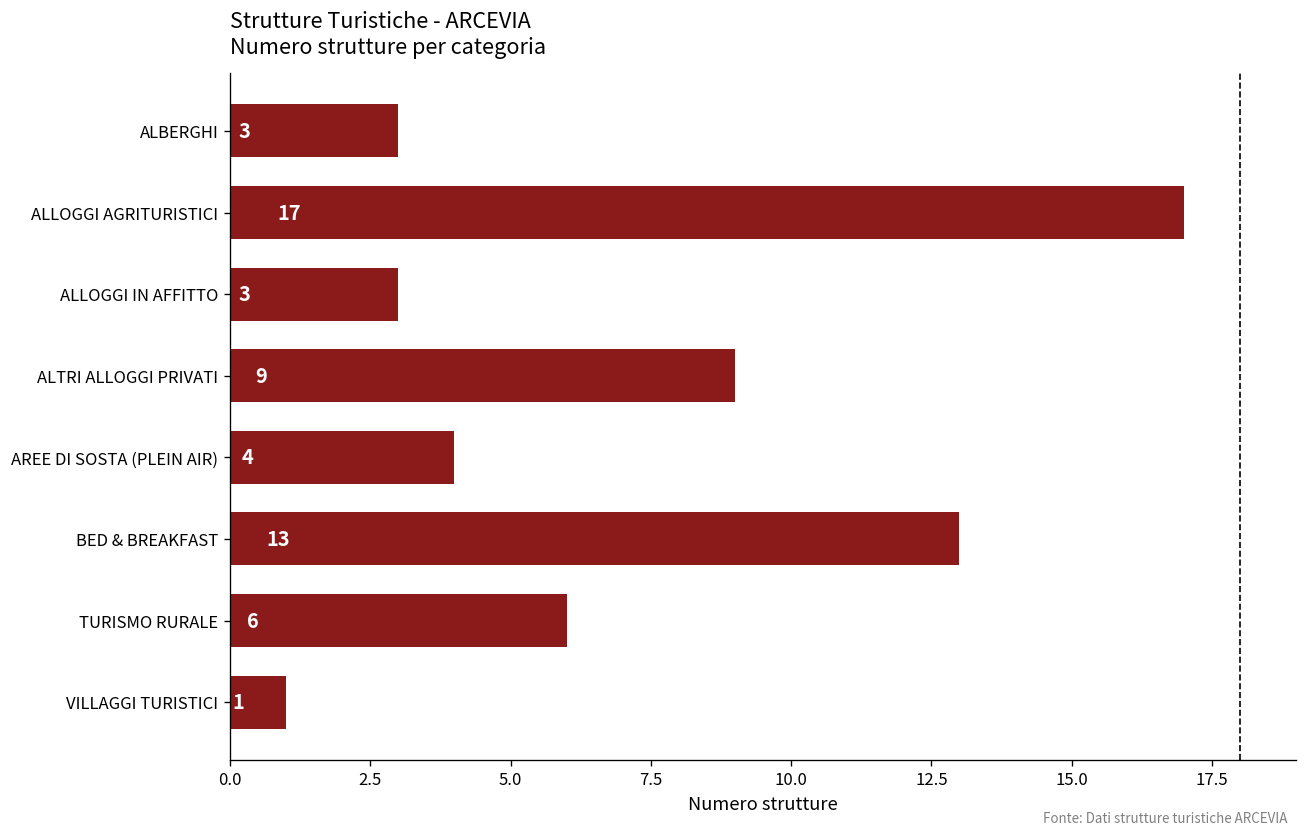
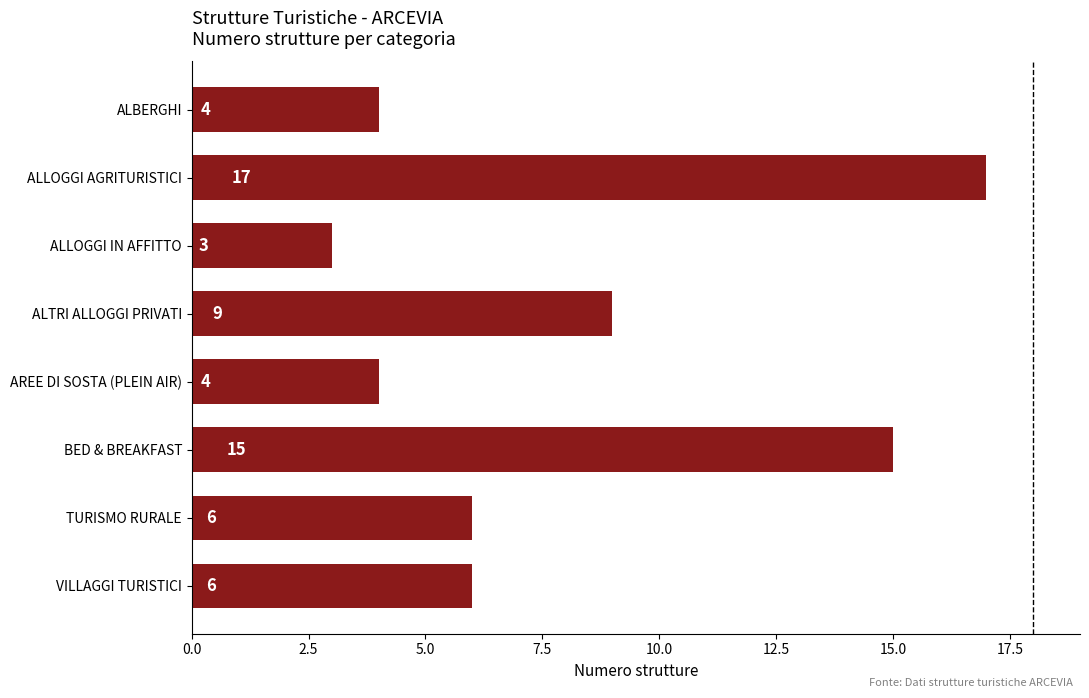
ALBERGHI: 3 -> 4
BED & BREAKFAST: 13 -> 15
VILLAGGI TURISTICI: 1 -> 6
